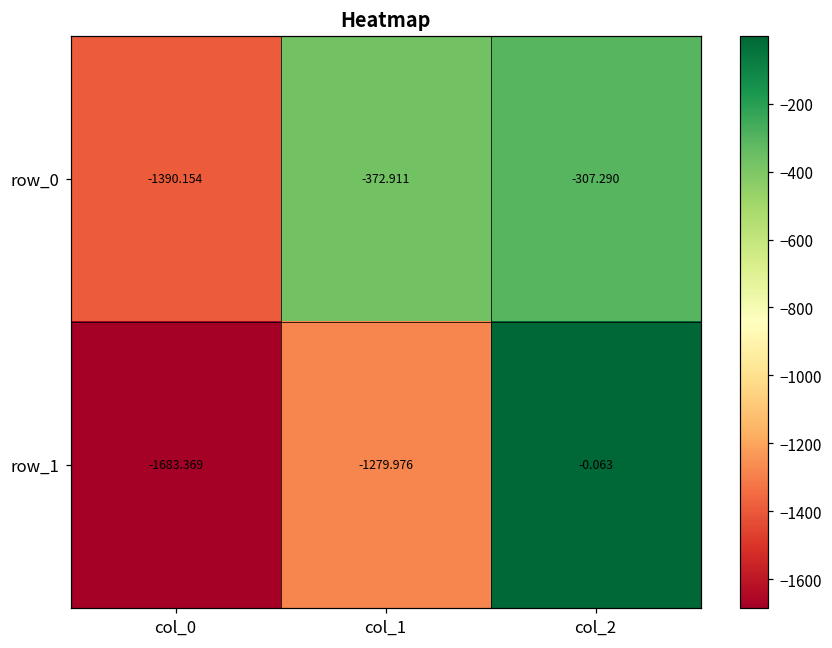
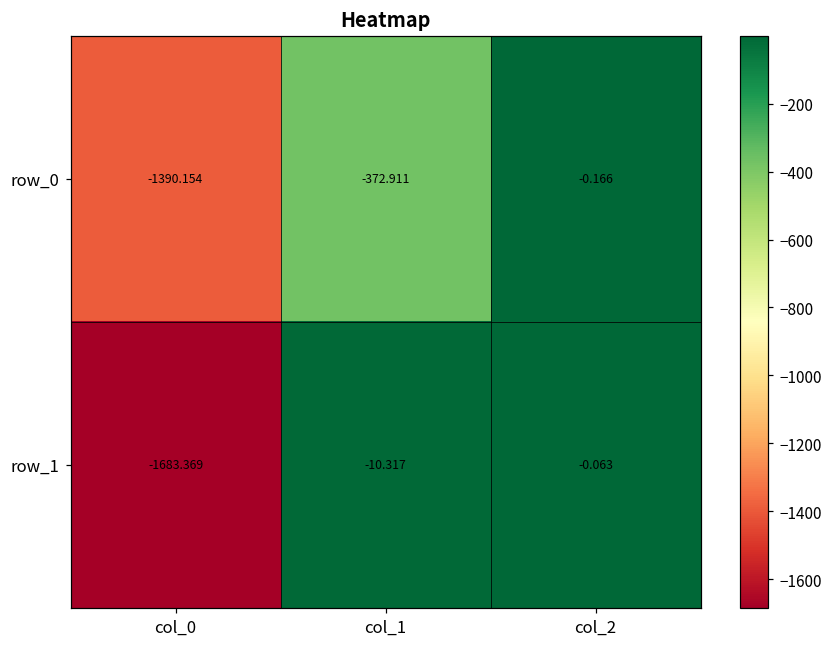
row_0, col_2: -307.290 -> -0.166
row_1, col_1: -1279.976 -> -10.317
